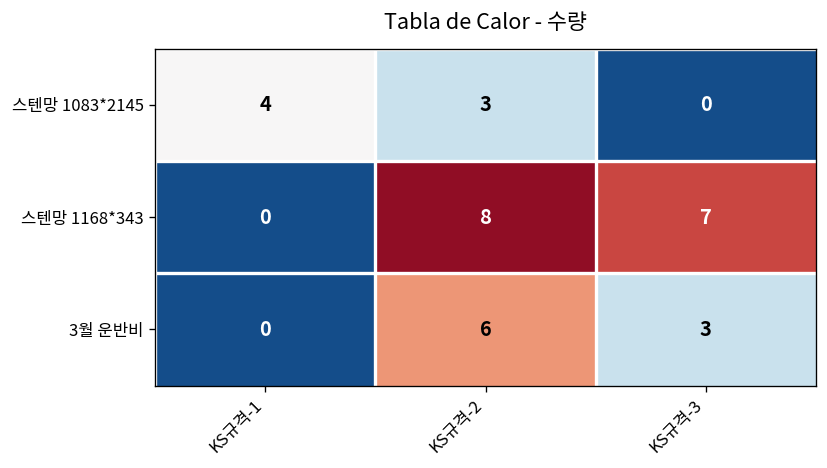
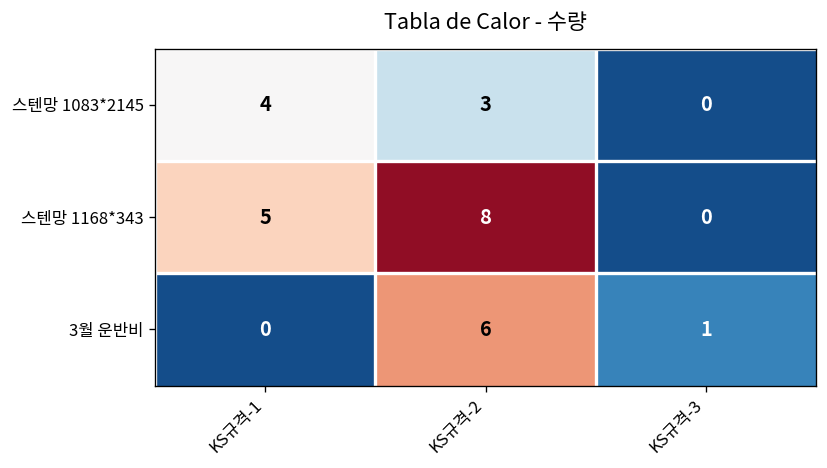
스텐망 1168*343, KS규격-1: 0 -> 5
스텐망 1168*343, KS규격-3: 7 -> 0
3월 운반비, KS규격-3: 3 -> 1
